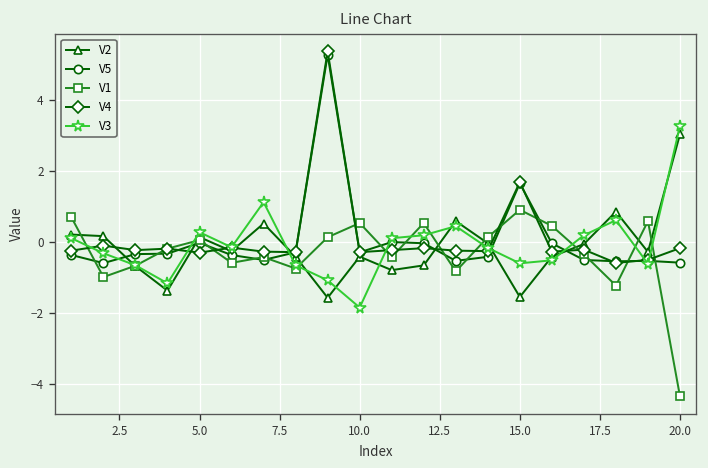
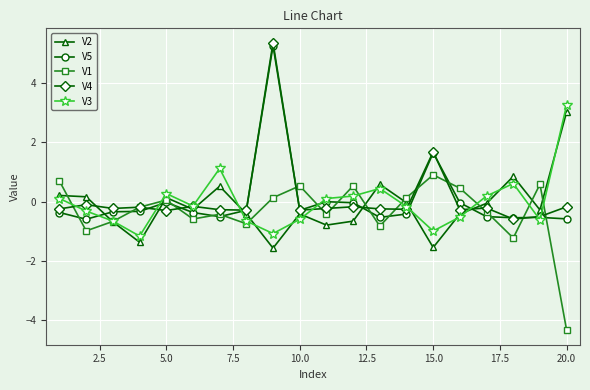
V3, 10.0: -1.9 -> -0.6
V3, 15.0: -0.6 -> -1.0
